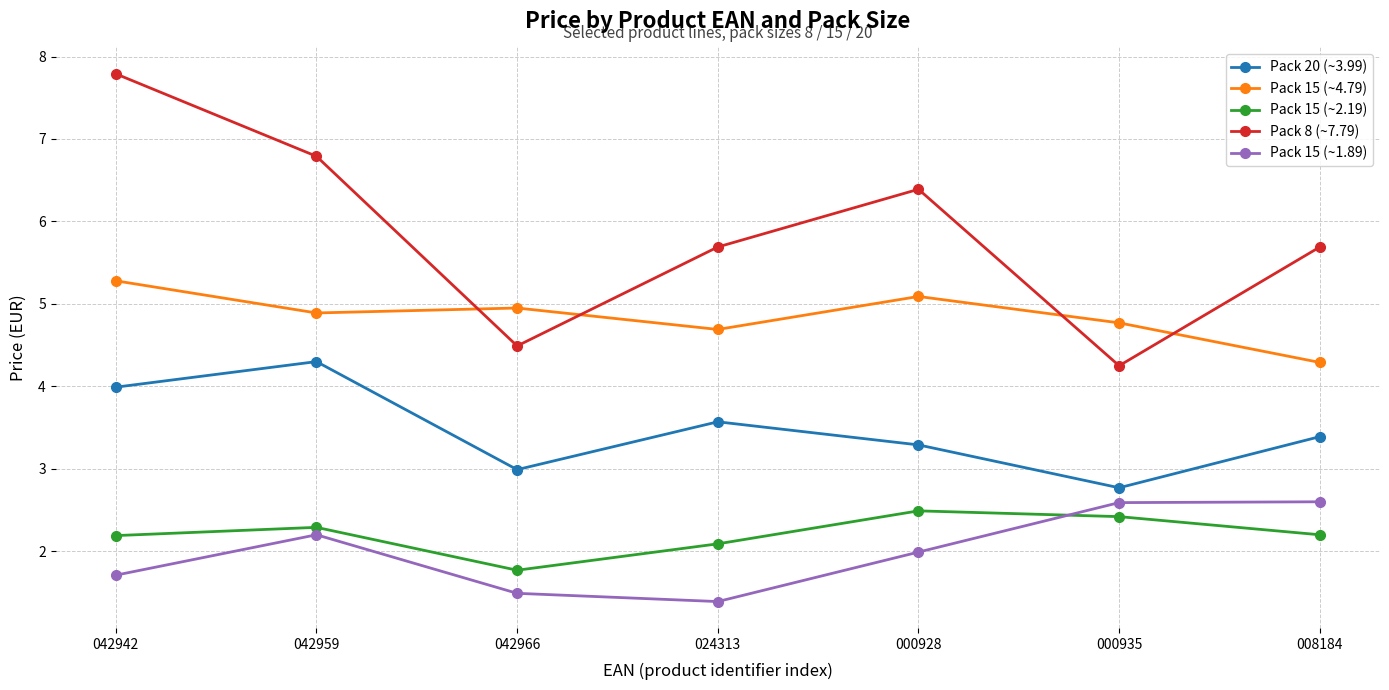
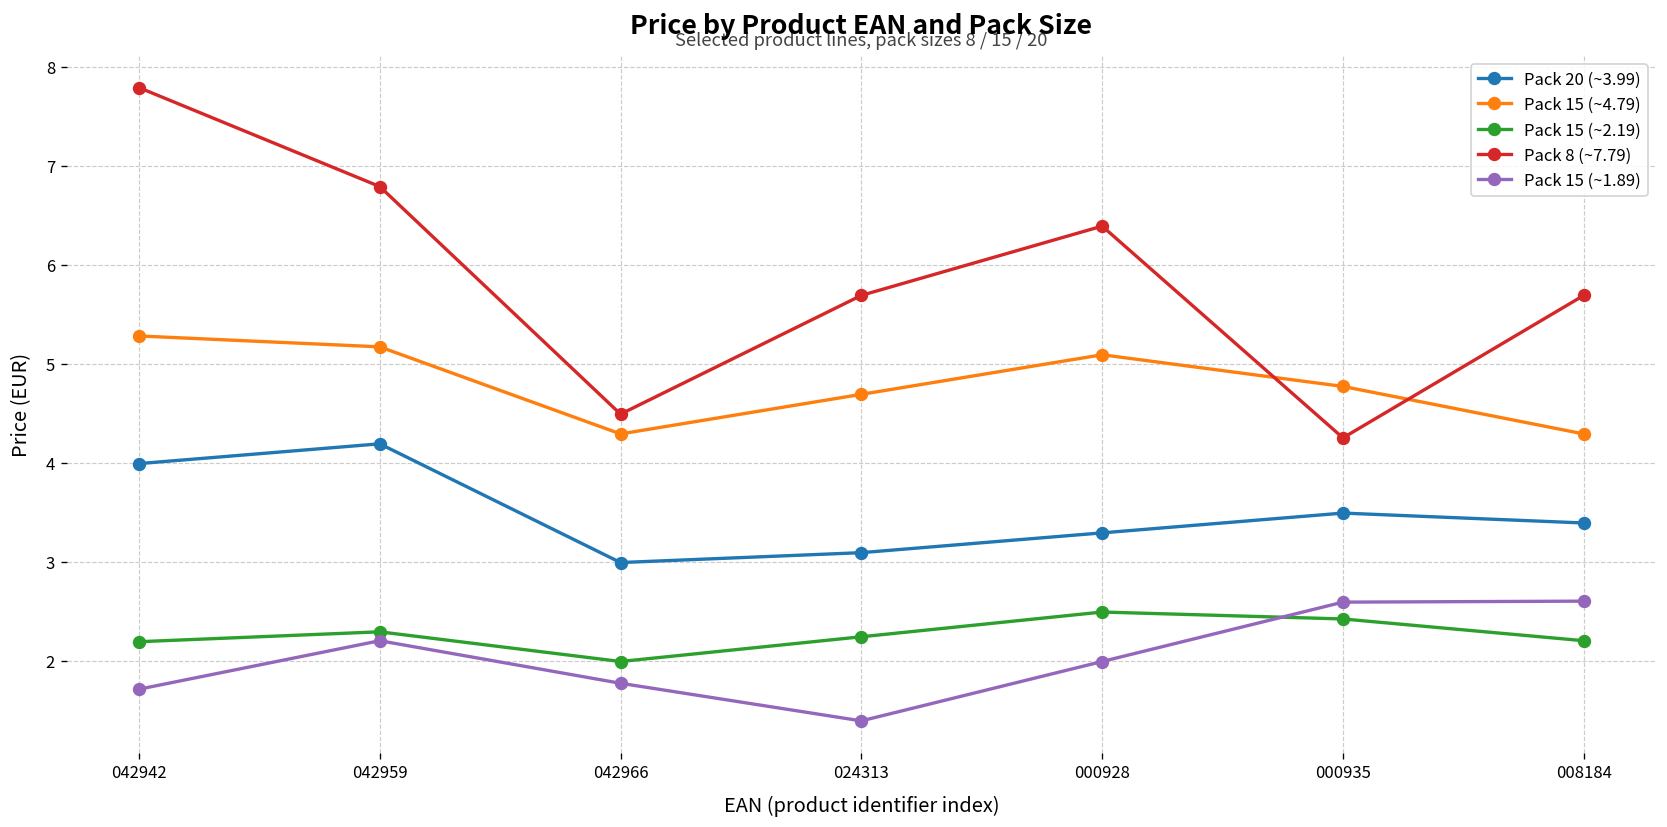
Pack 20 (~3.99), 042959: 4.3 -> 4.2
Pack 15 (~4.79), 042959: 4.9 -> 5.2
Pack 15 (~4.79), 042966: 5.0 -> 4.3
Pack 15 (~2.19), 042966: 1.8 -> 2.0
Pack 15 (~1.89), 042966: 1.5 -> 1.8
Pack 20 (~3.99), 024313: 3.6 -> 3.1
Pack 15 (~2.19), 024313: 2.1 -> 2.2
Pack 20 (~3.99), 000935: 2.8 -> 3.5
